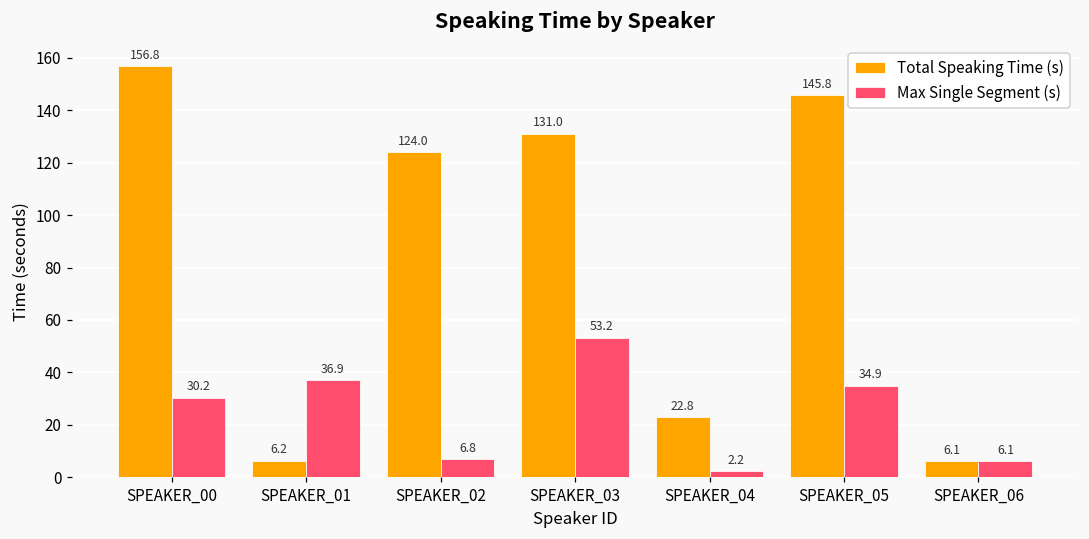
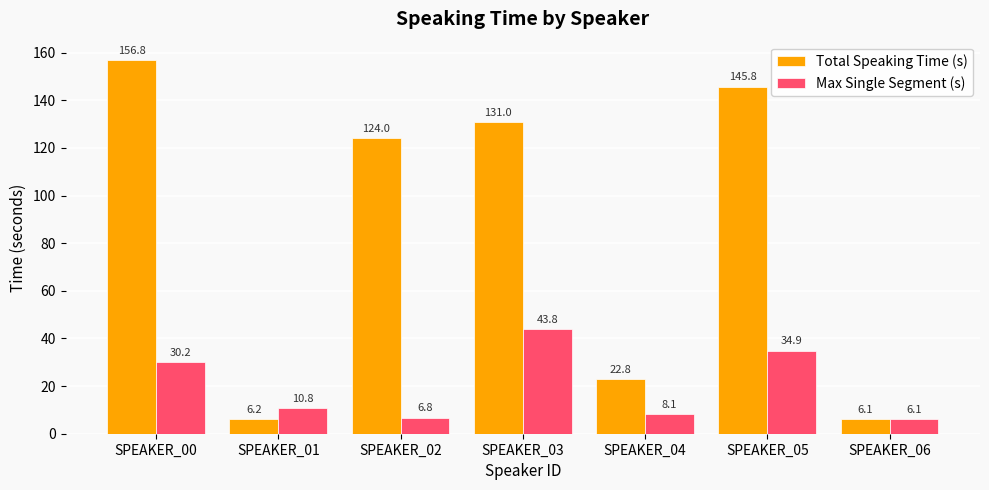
Max Single Segment (s), SPEAKER_01: 36.9 -> 10.8
Max Single Segment (s), SPEAKER_03: 53.2 -> 43.8
Max Single Segment (s), SPEAKER_04: 2.2 -> 8.1
